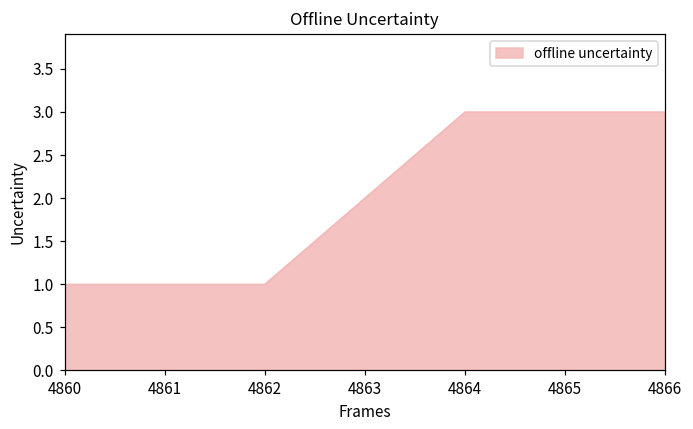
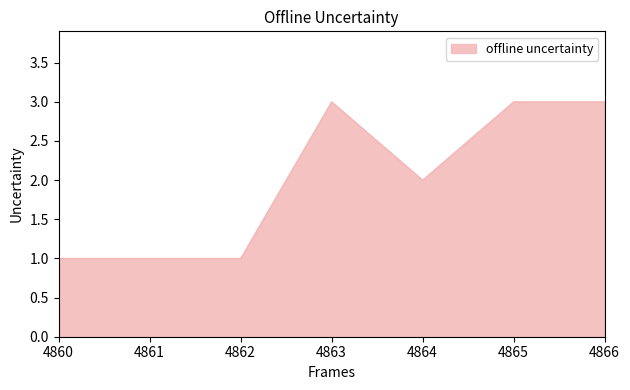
4863: 2 -> 3
4864: 3 -> 2
